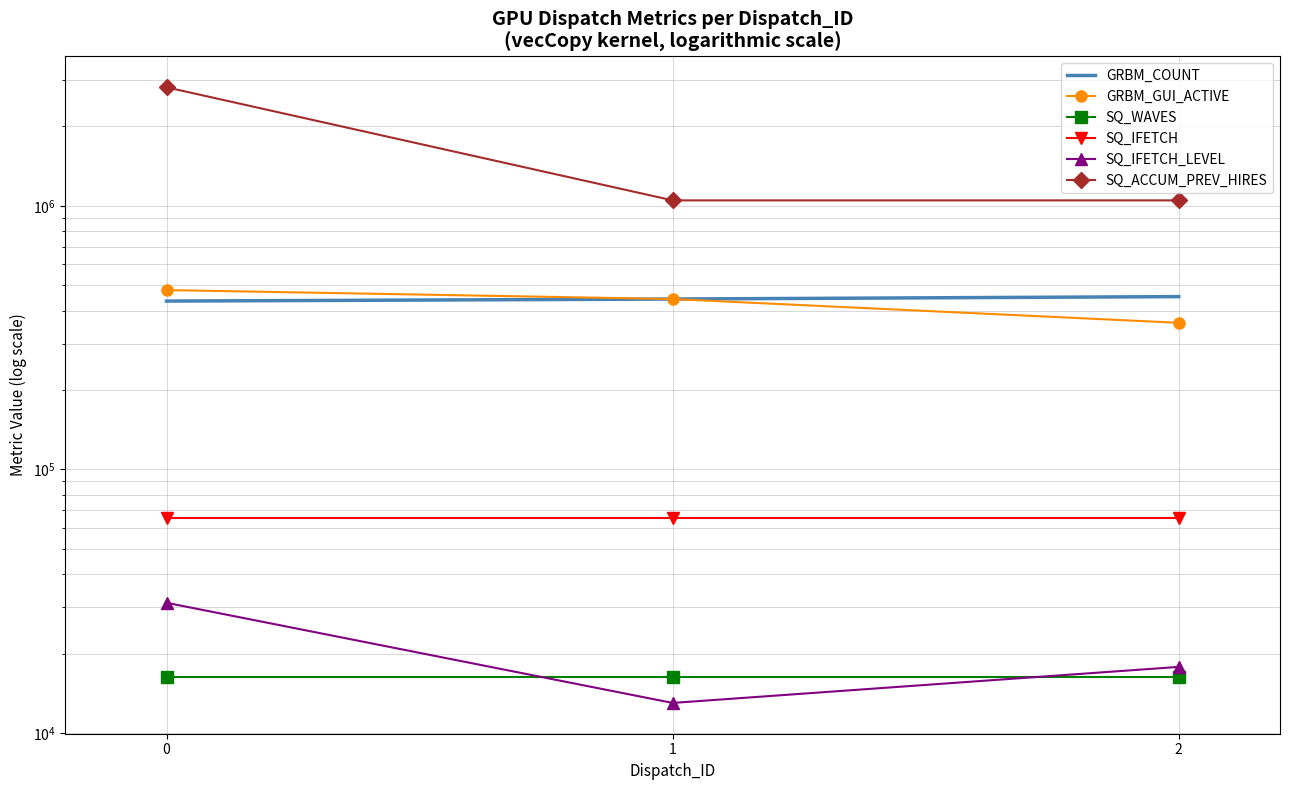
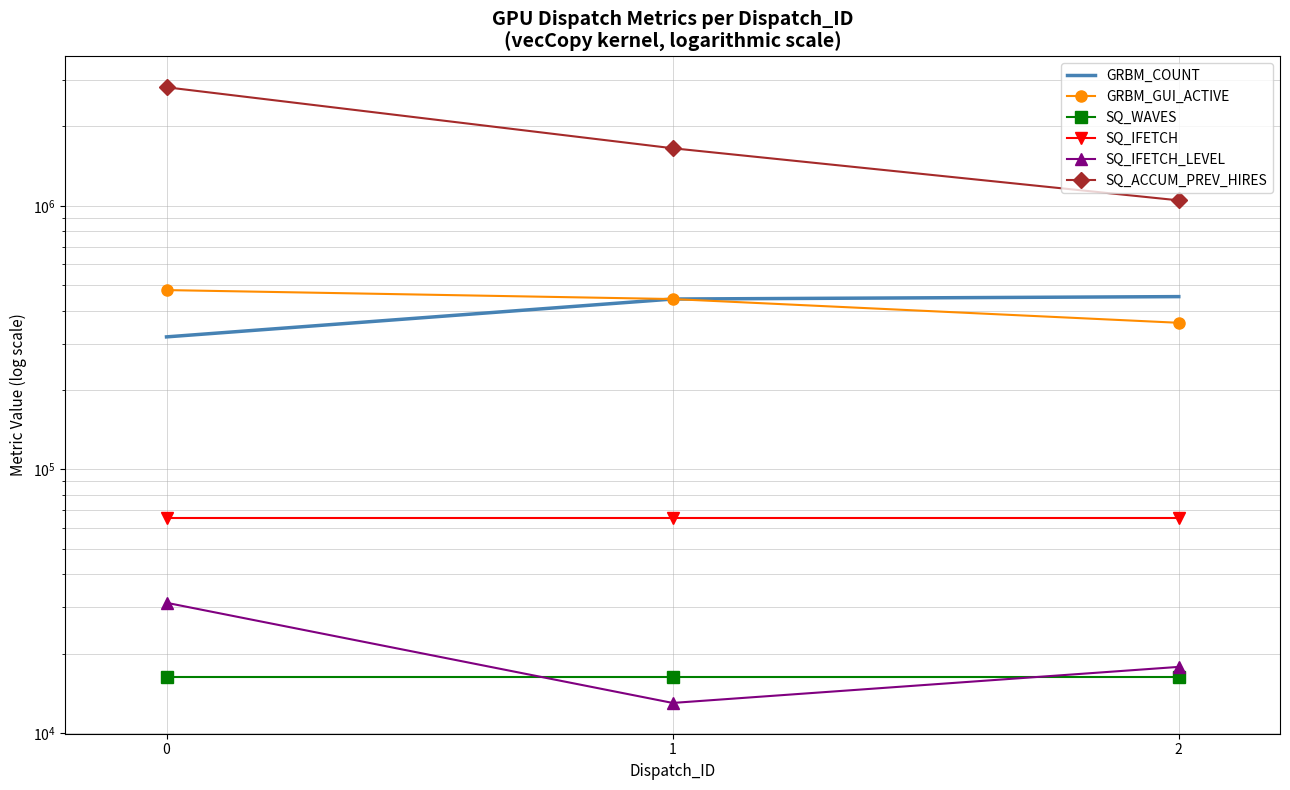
GRBM_COUNT, 0: 440000 -> 320000
SQ_ACCUM_PREV_HIRES, 1: 1050000 -> 1700000
